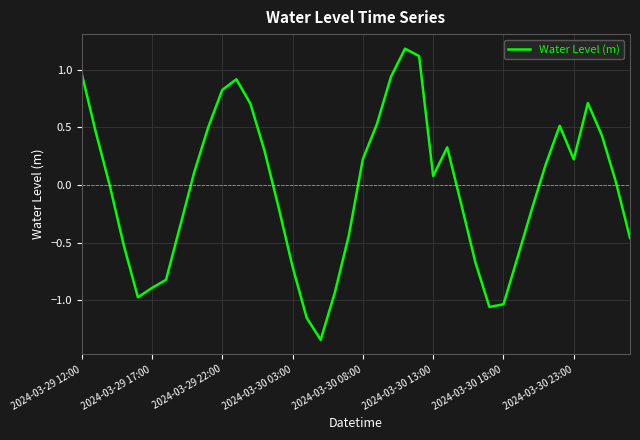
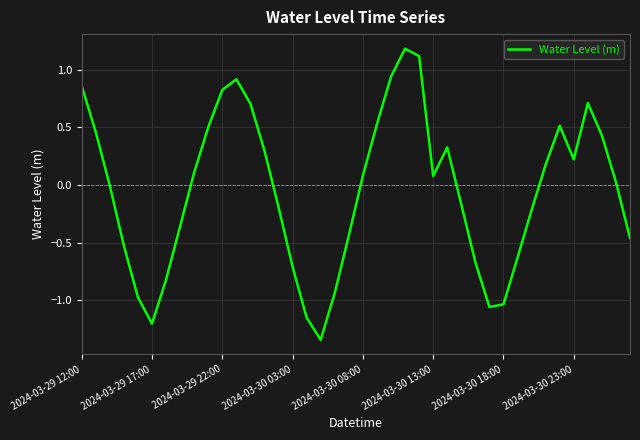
2024-03-29 12:00: 0.97 -> 0.86
2024-03-29 17:00: -0.89 -> -1.20
2024-03-30 08:00: 0.22 -> 0.08
